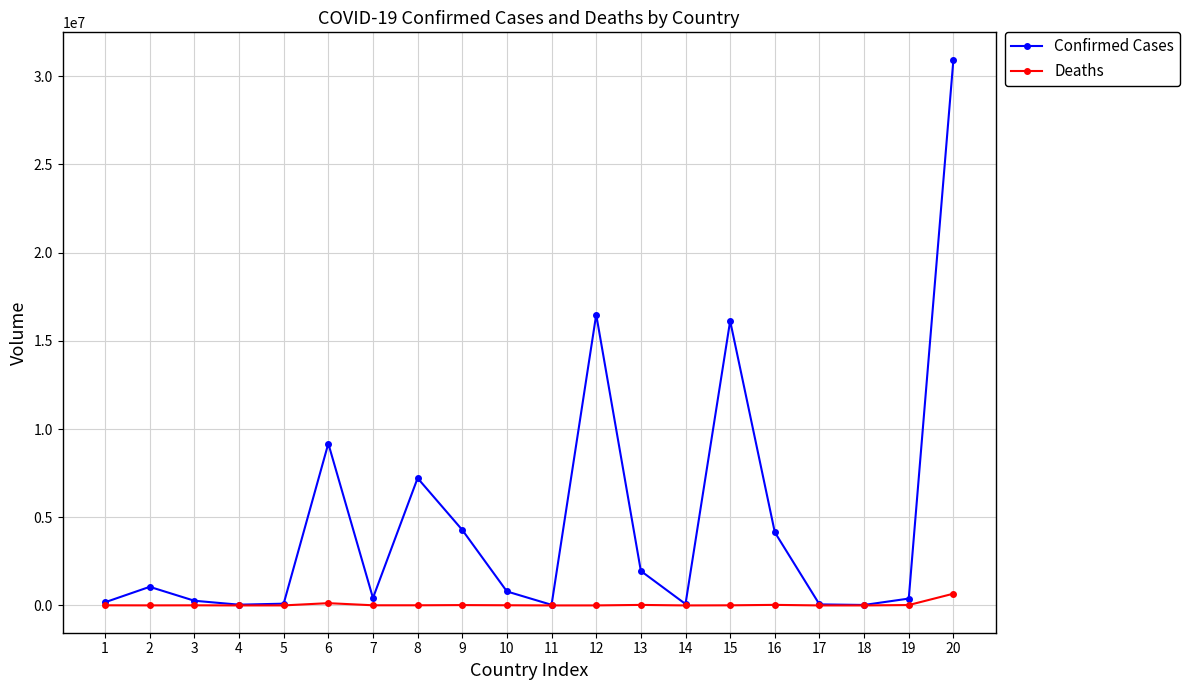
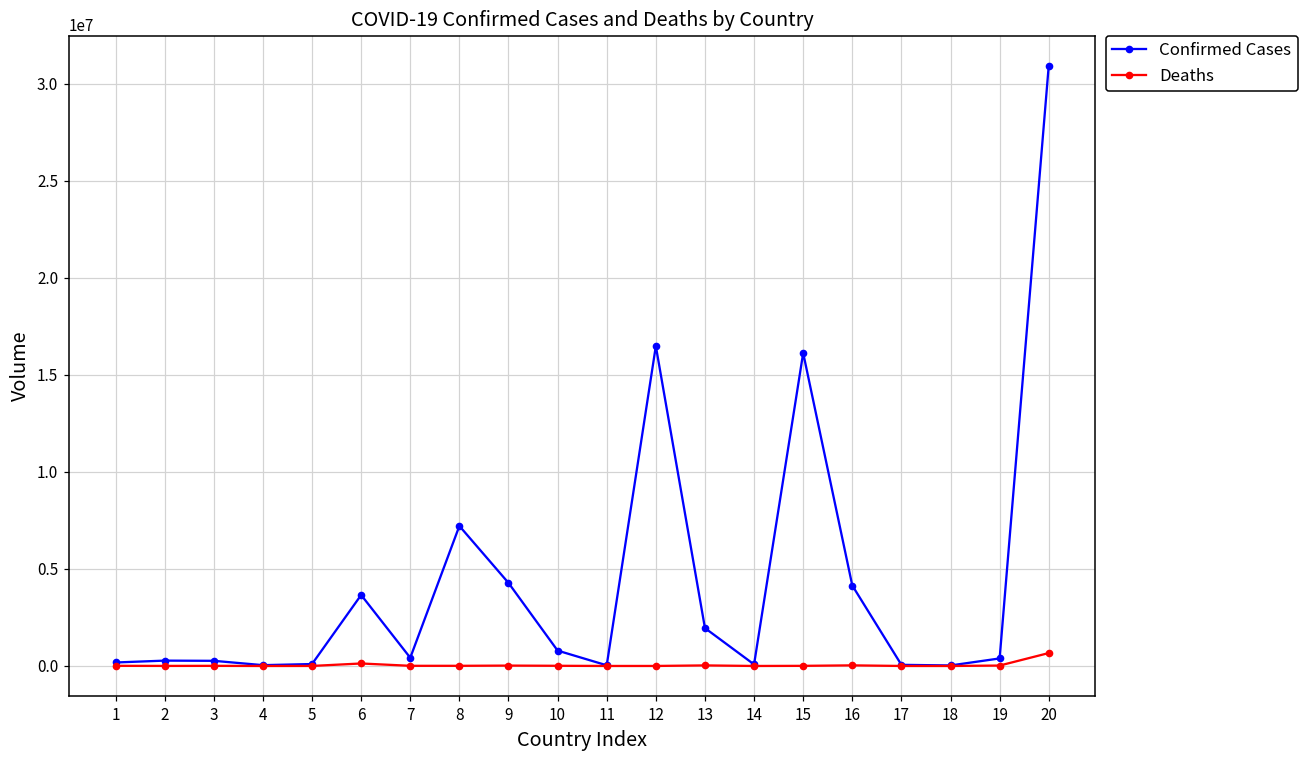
Confirmed Cases, 2: 1100000 -> 300000
Confirmed Cases, 6: 9200000 -> 3700000
